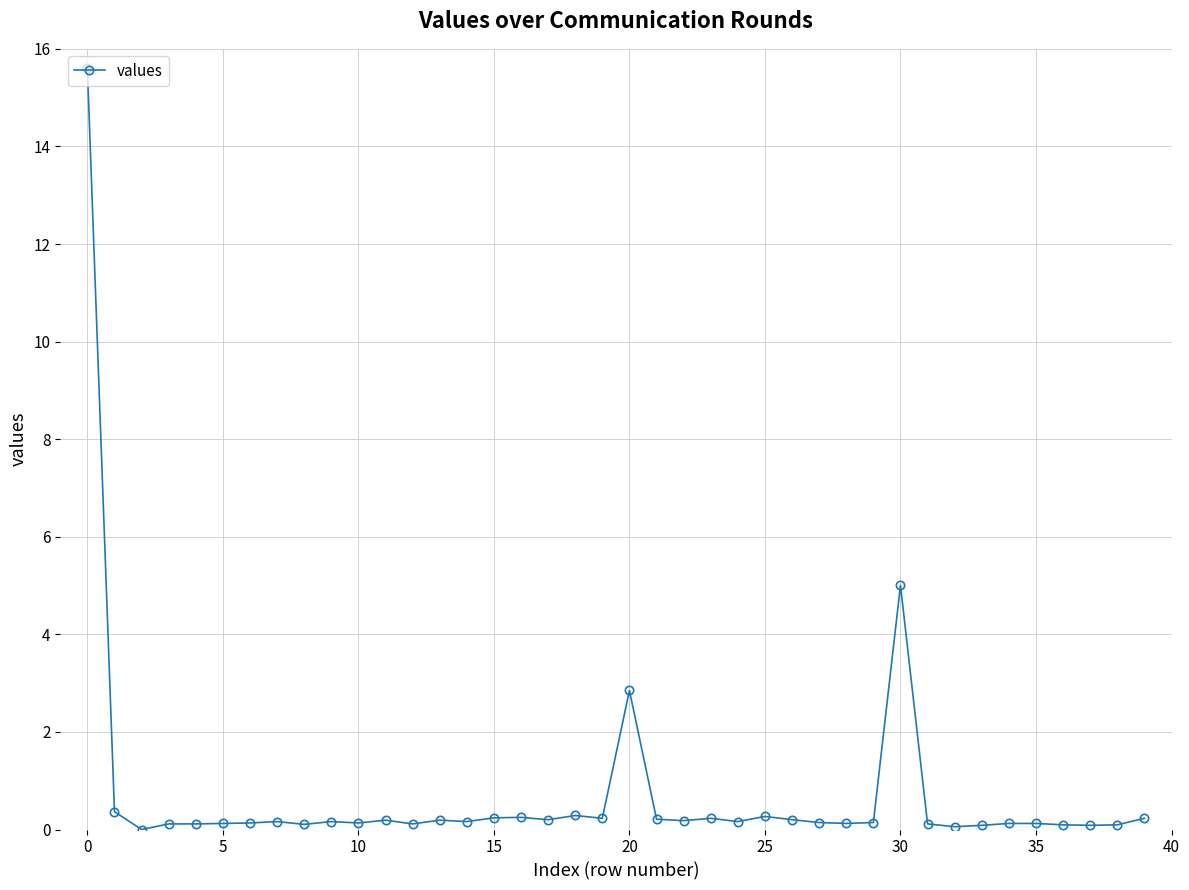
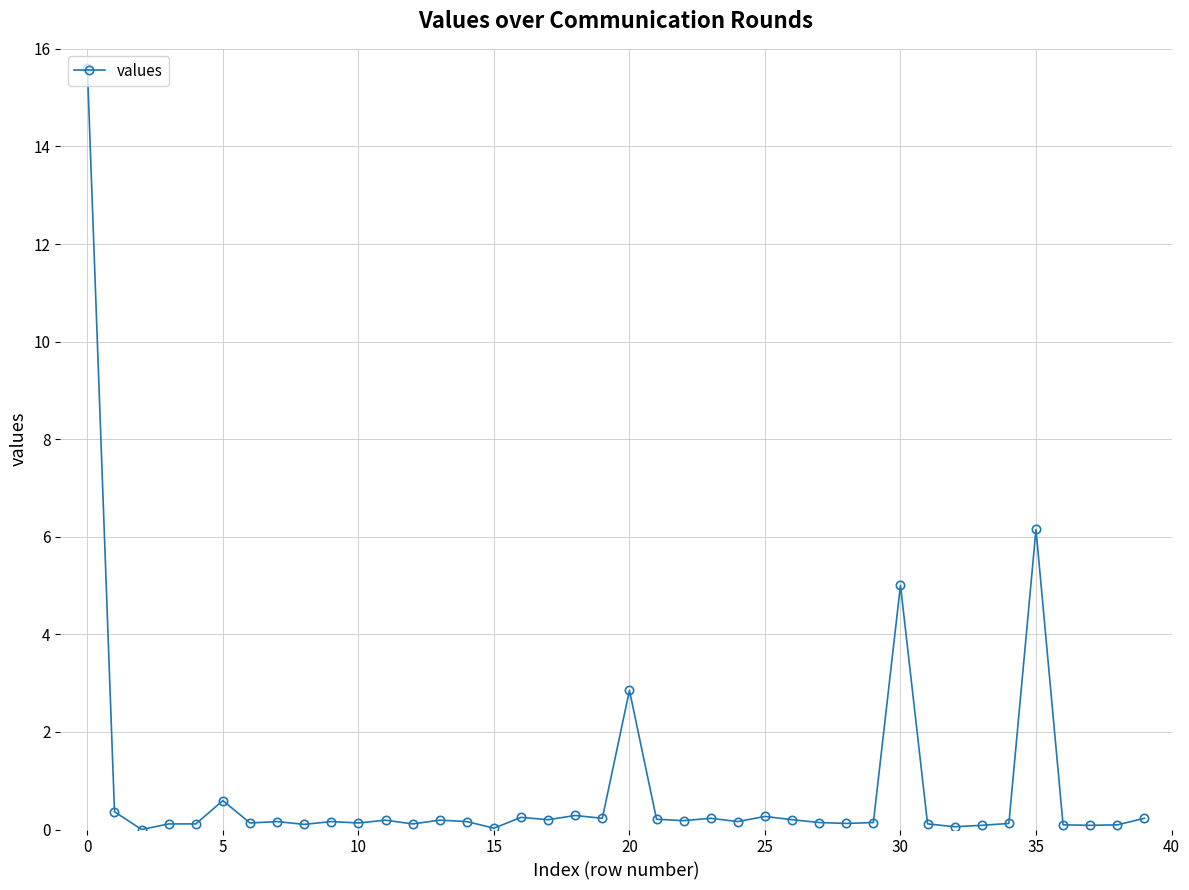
5: 0.1 -> 0.6
15: 0.2 -> 0.0
35: 0.1 -> 6.2
